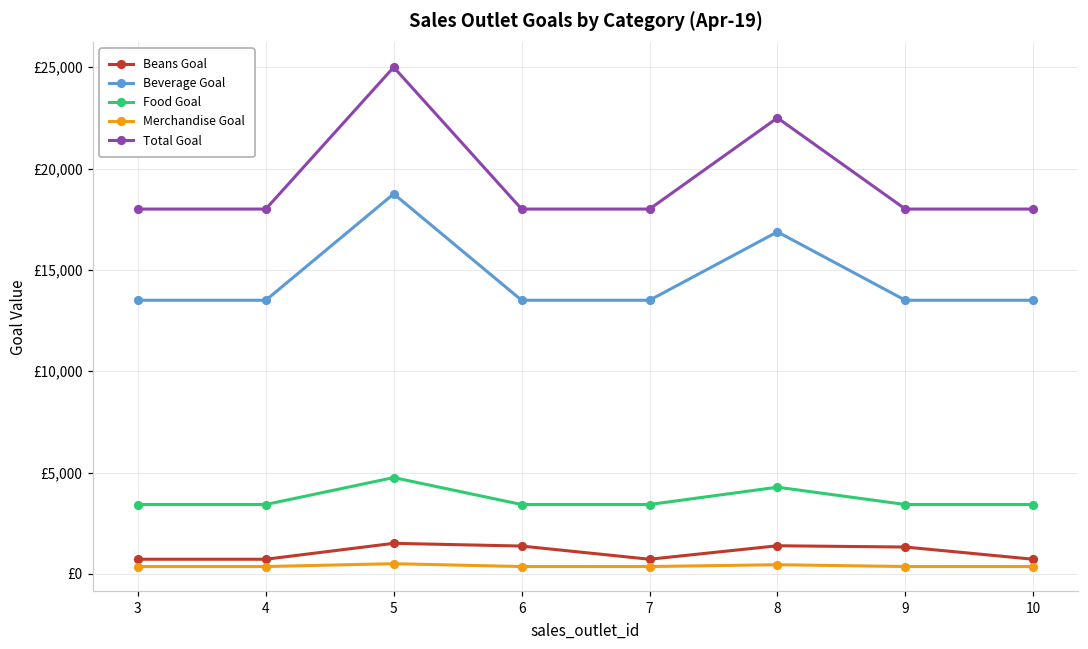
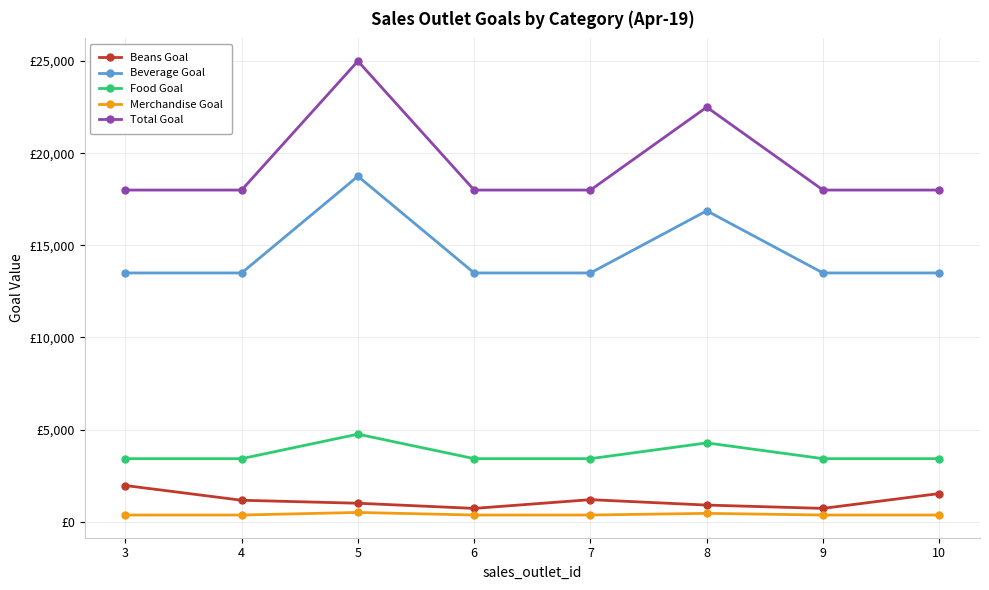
Beans Goal, 3: £700 -> £2,000
Beans Goal, 4: £700 -> £1,200
Beans Goal, 5: £1,500 -> £1,000
Beans Goal, 6: £1,400 -> £700
Beans Goal, 7: £700 -> £1,200
Beans Goal, 8: £1,400 -> £900
Beans Goal, 9: £1,300 -> £700
Beans Goal, 10: £700 -> £1,500
